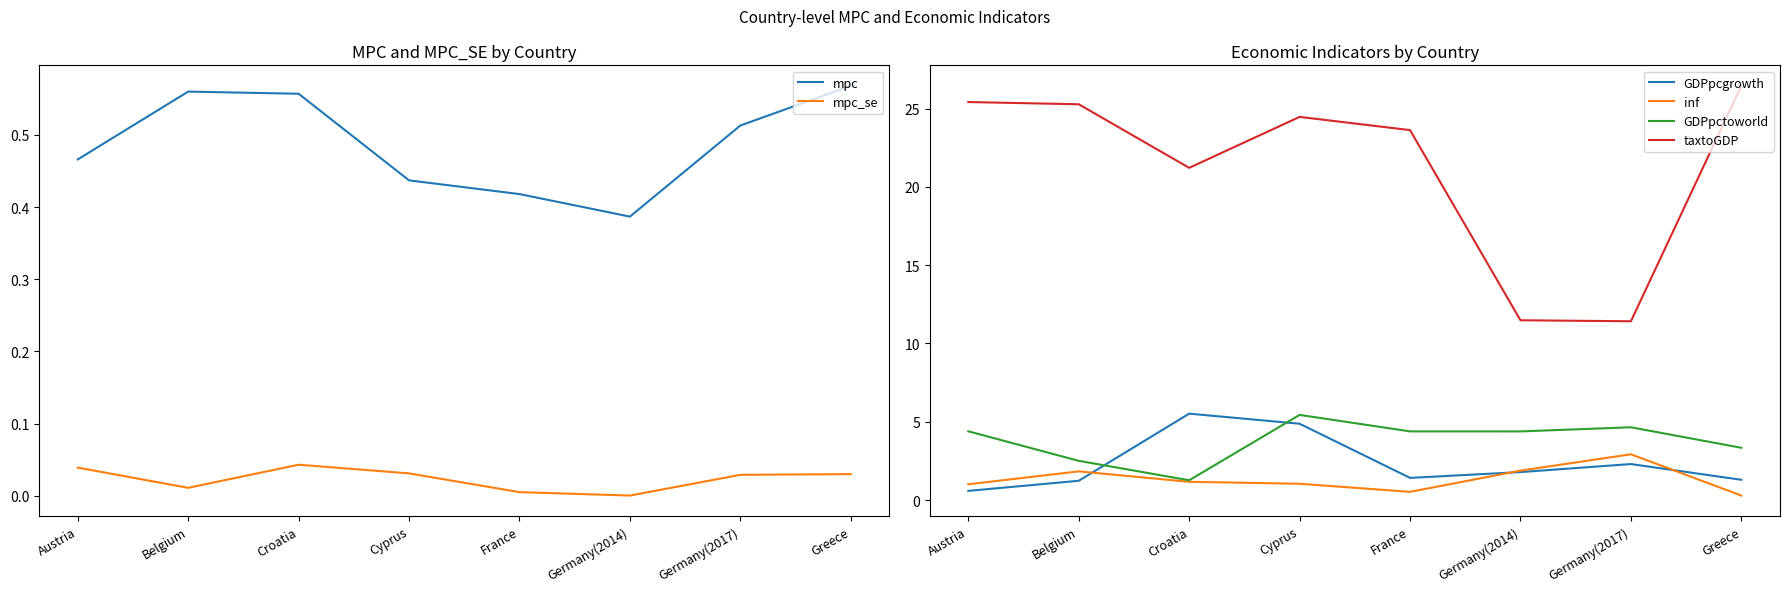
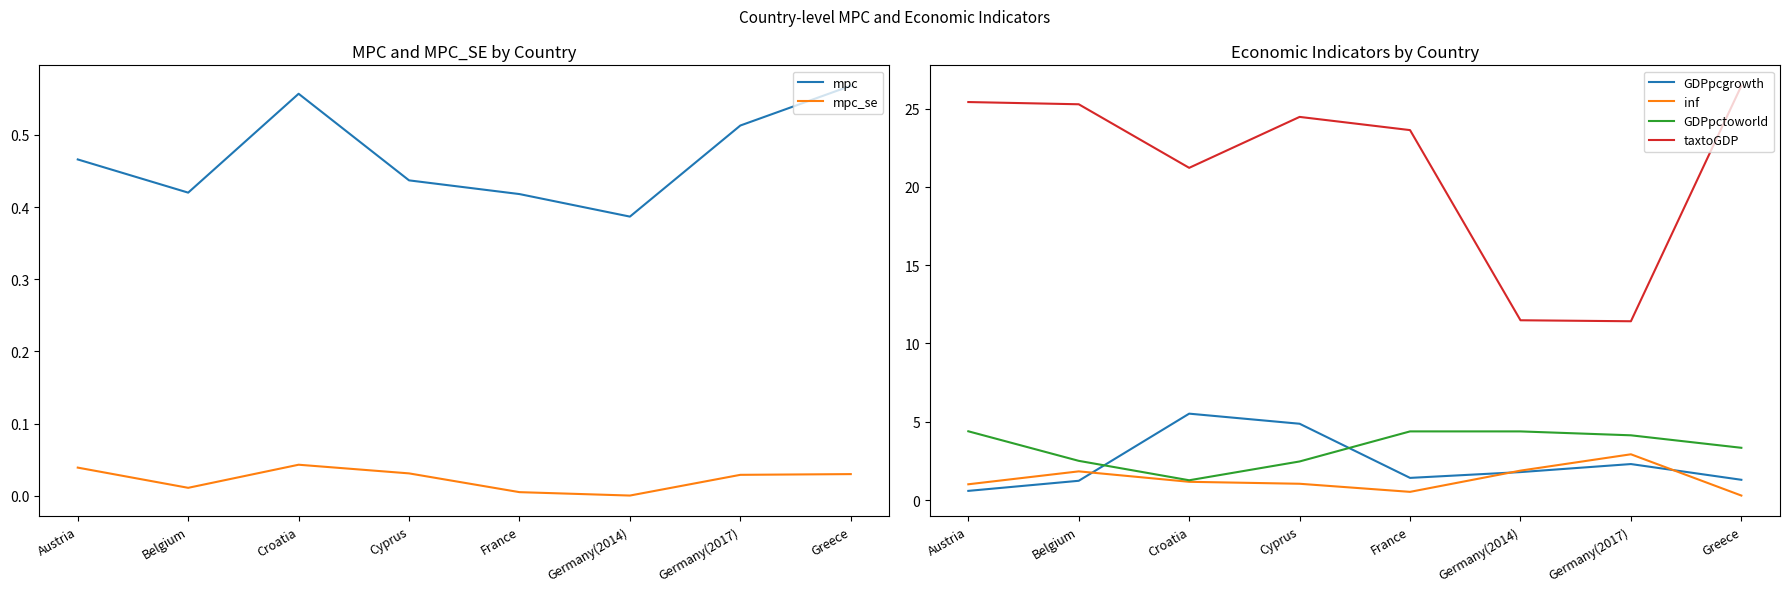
MPC and MPC_SE by Country, mpc, Belgium: 0.56 -> 0.42
Economic Indicators by Country, GDPpctoworld, Cyprus: 5.4 -> 2.5
Economic Indicators by Country, GDPpctoworld, Germany(2017): 4.6 -> 4.1
